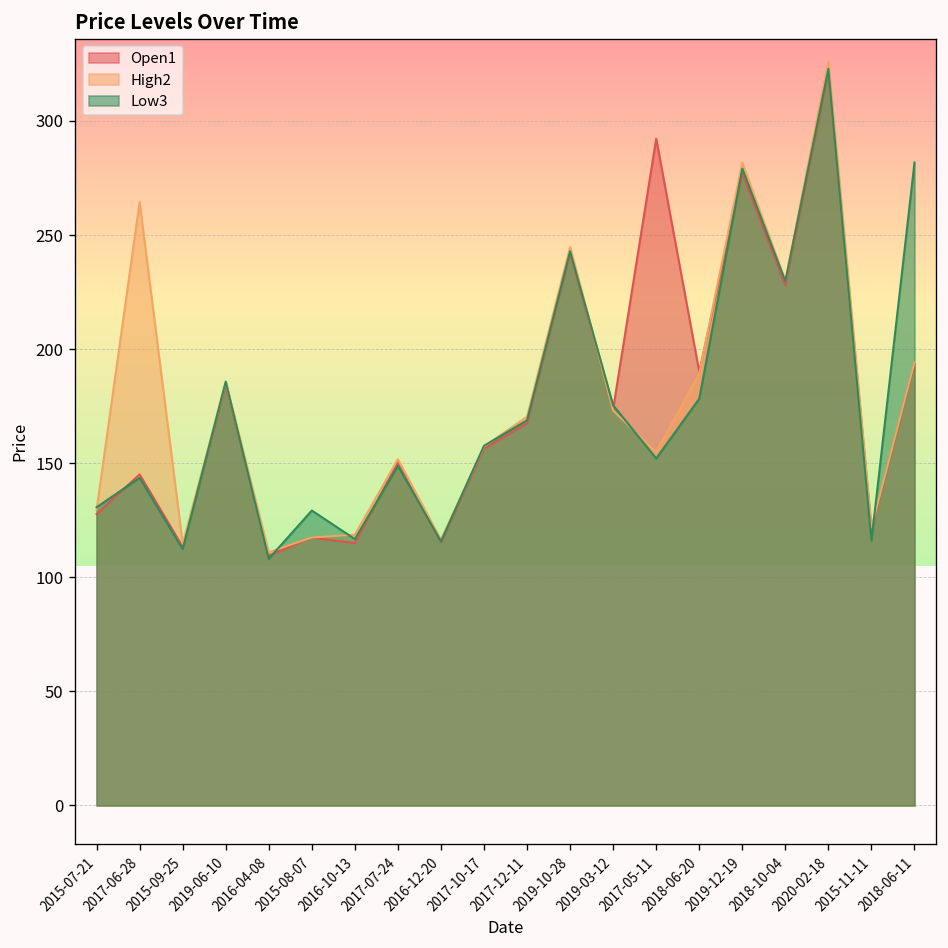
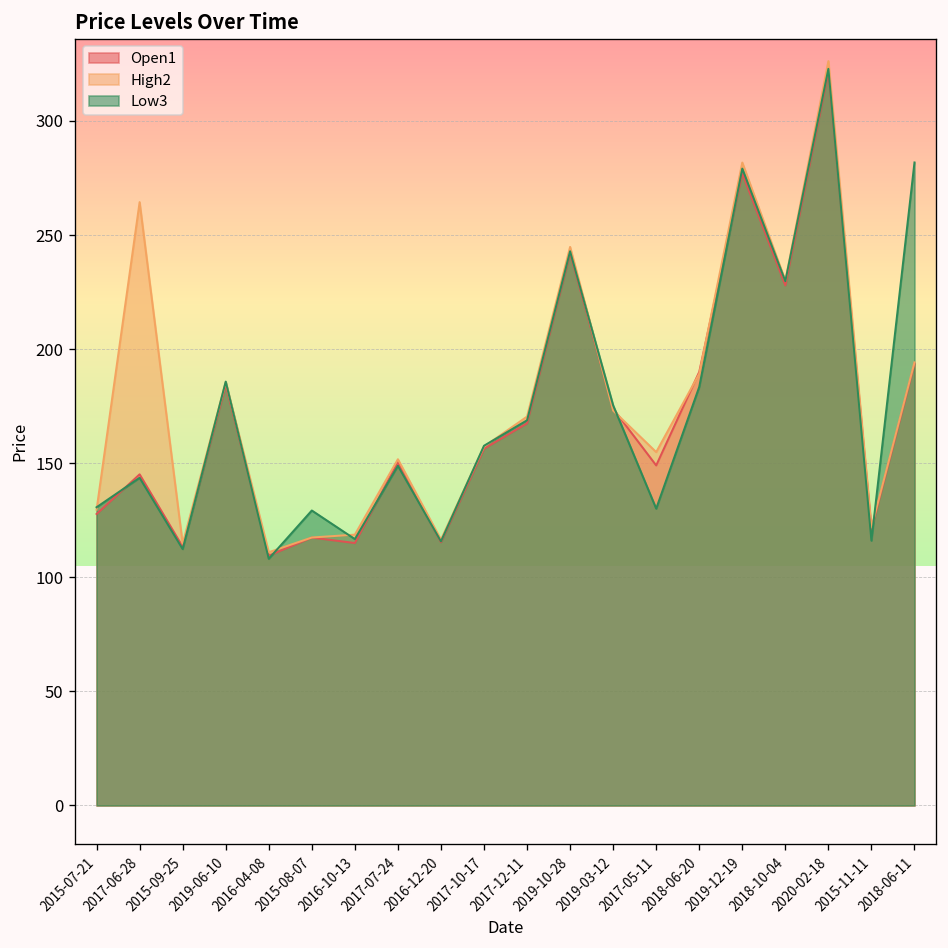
Open1, 2017-05-11: 292 -> 149
Low3, 2017-05-11: 152 -> 130
Low3, 2018-06-20: 178 -> 183
